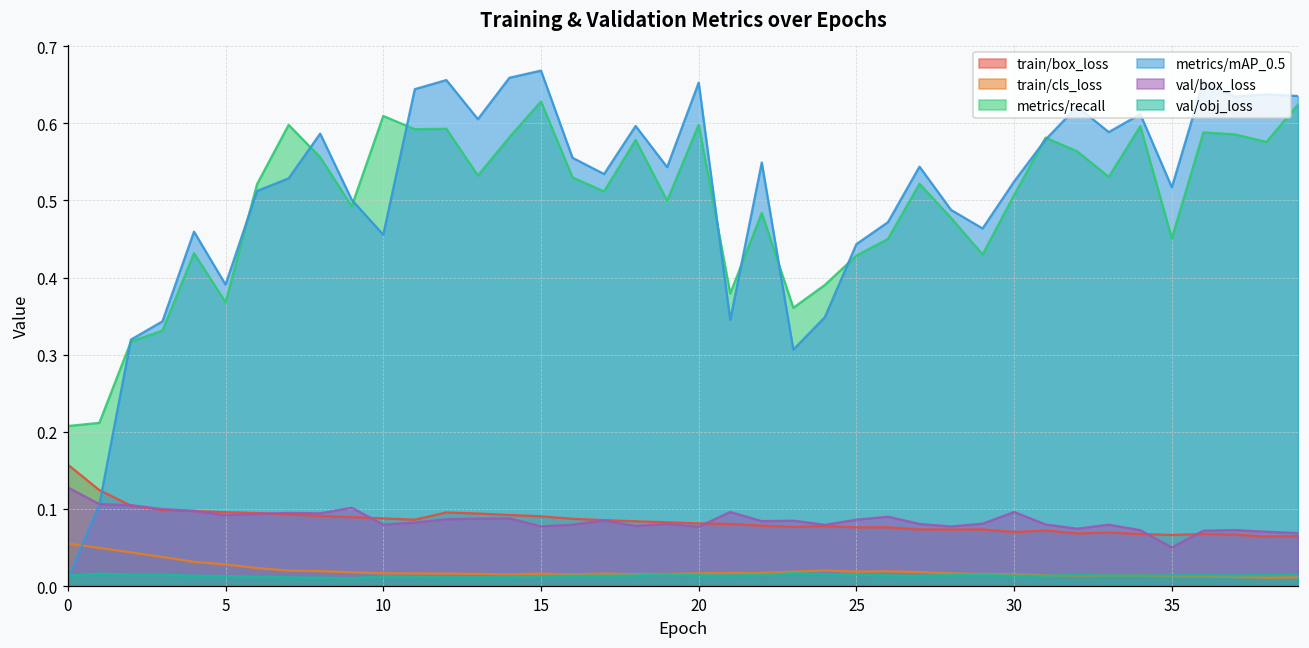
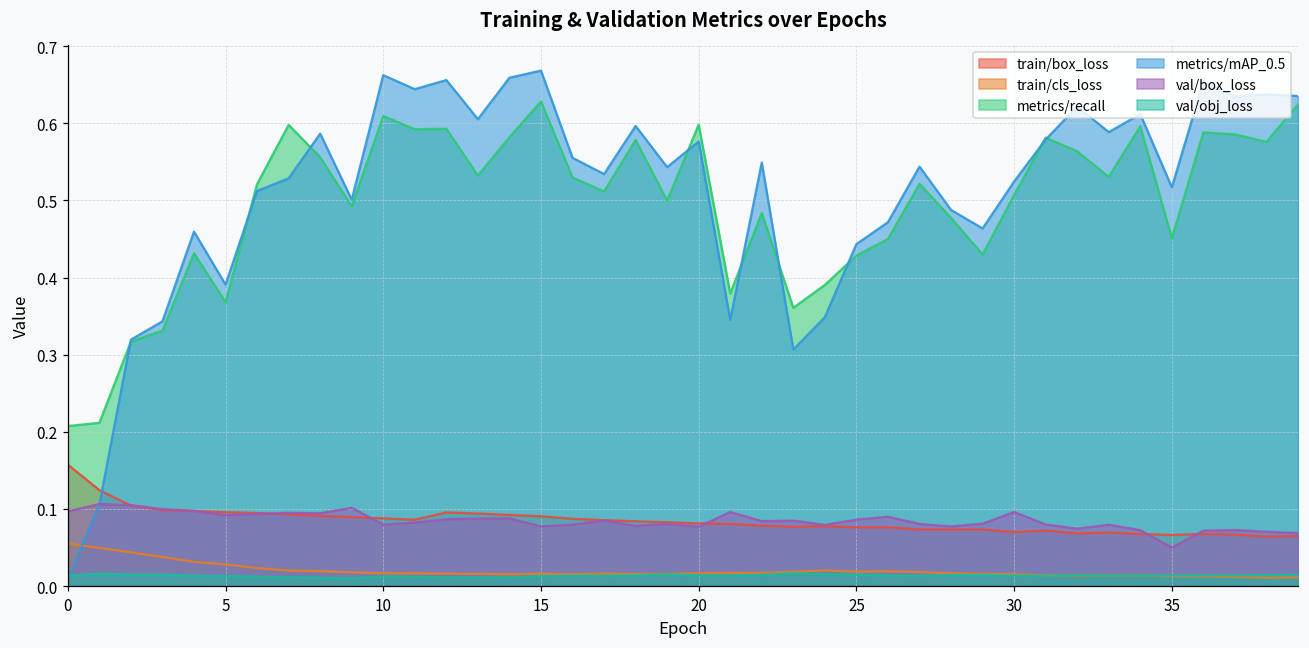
val/box_loss, 0: 0.13 -> 0.10
metrics/mAP_0.5, 10: 0.46 -> 0.66
metrics/mAP_0.5, 20: 0.65 -> 0.58
